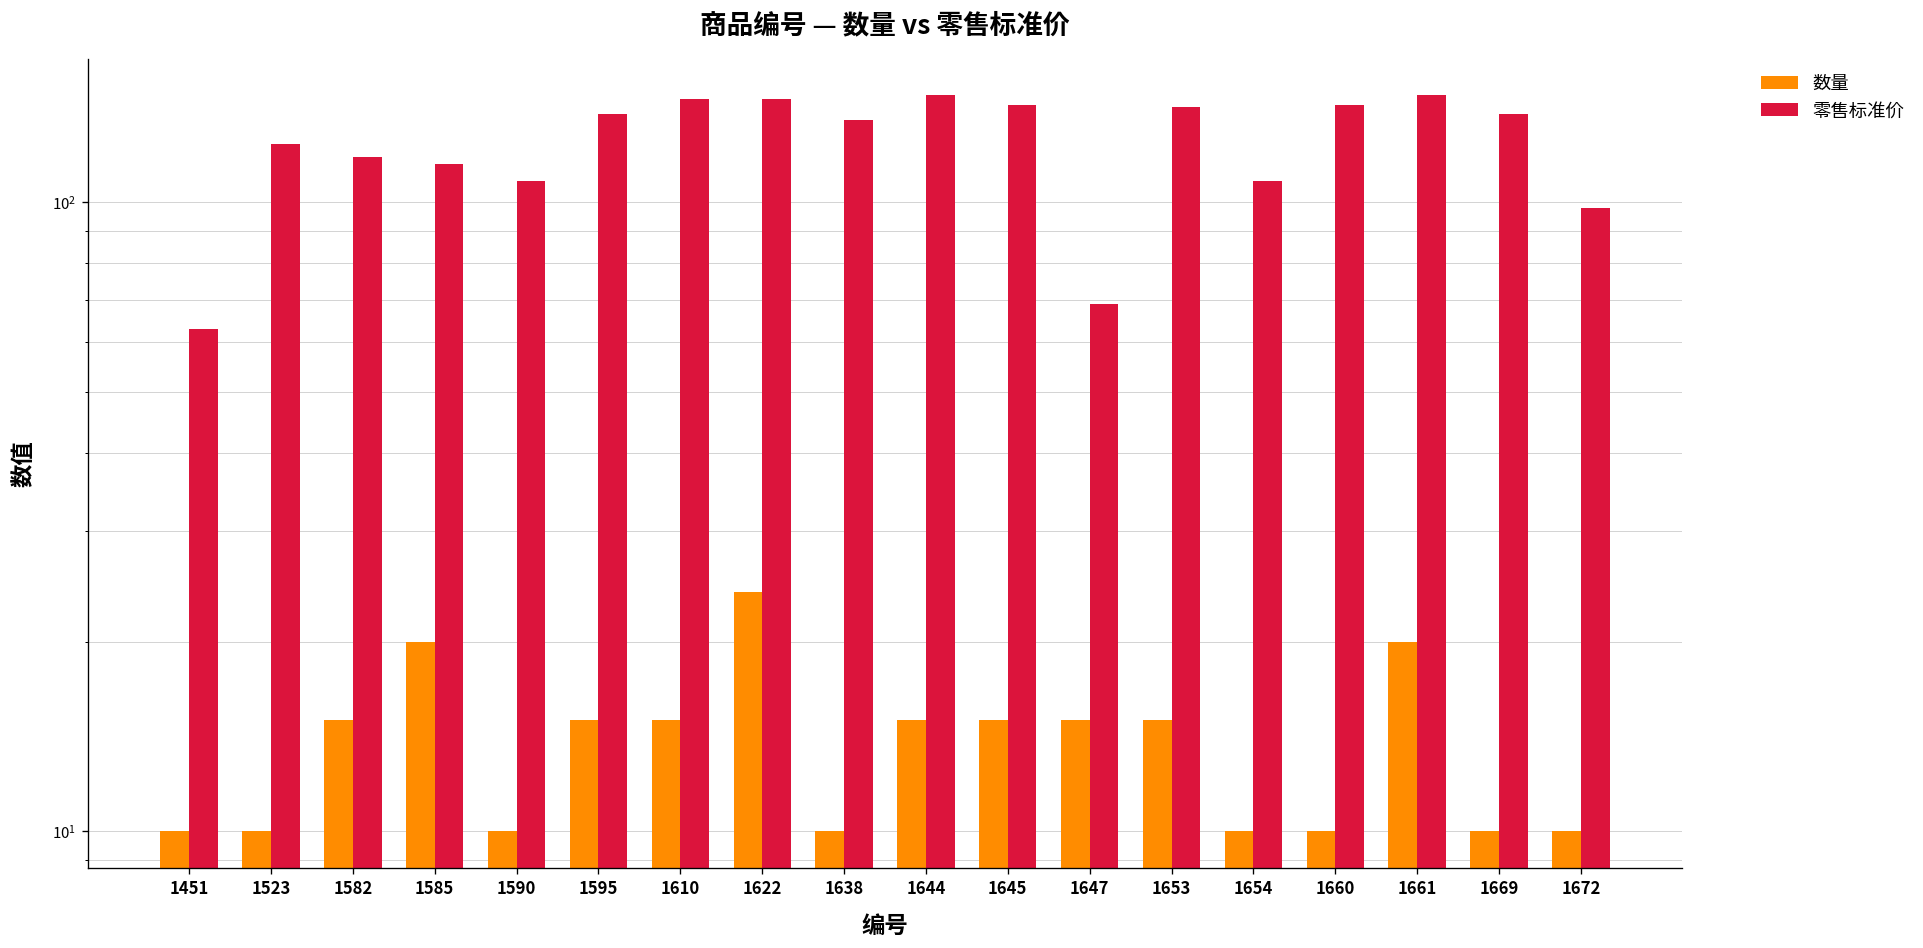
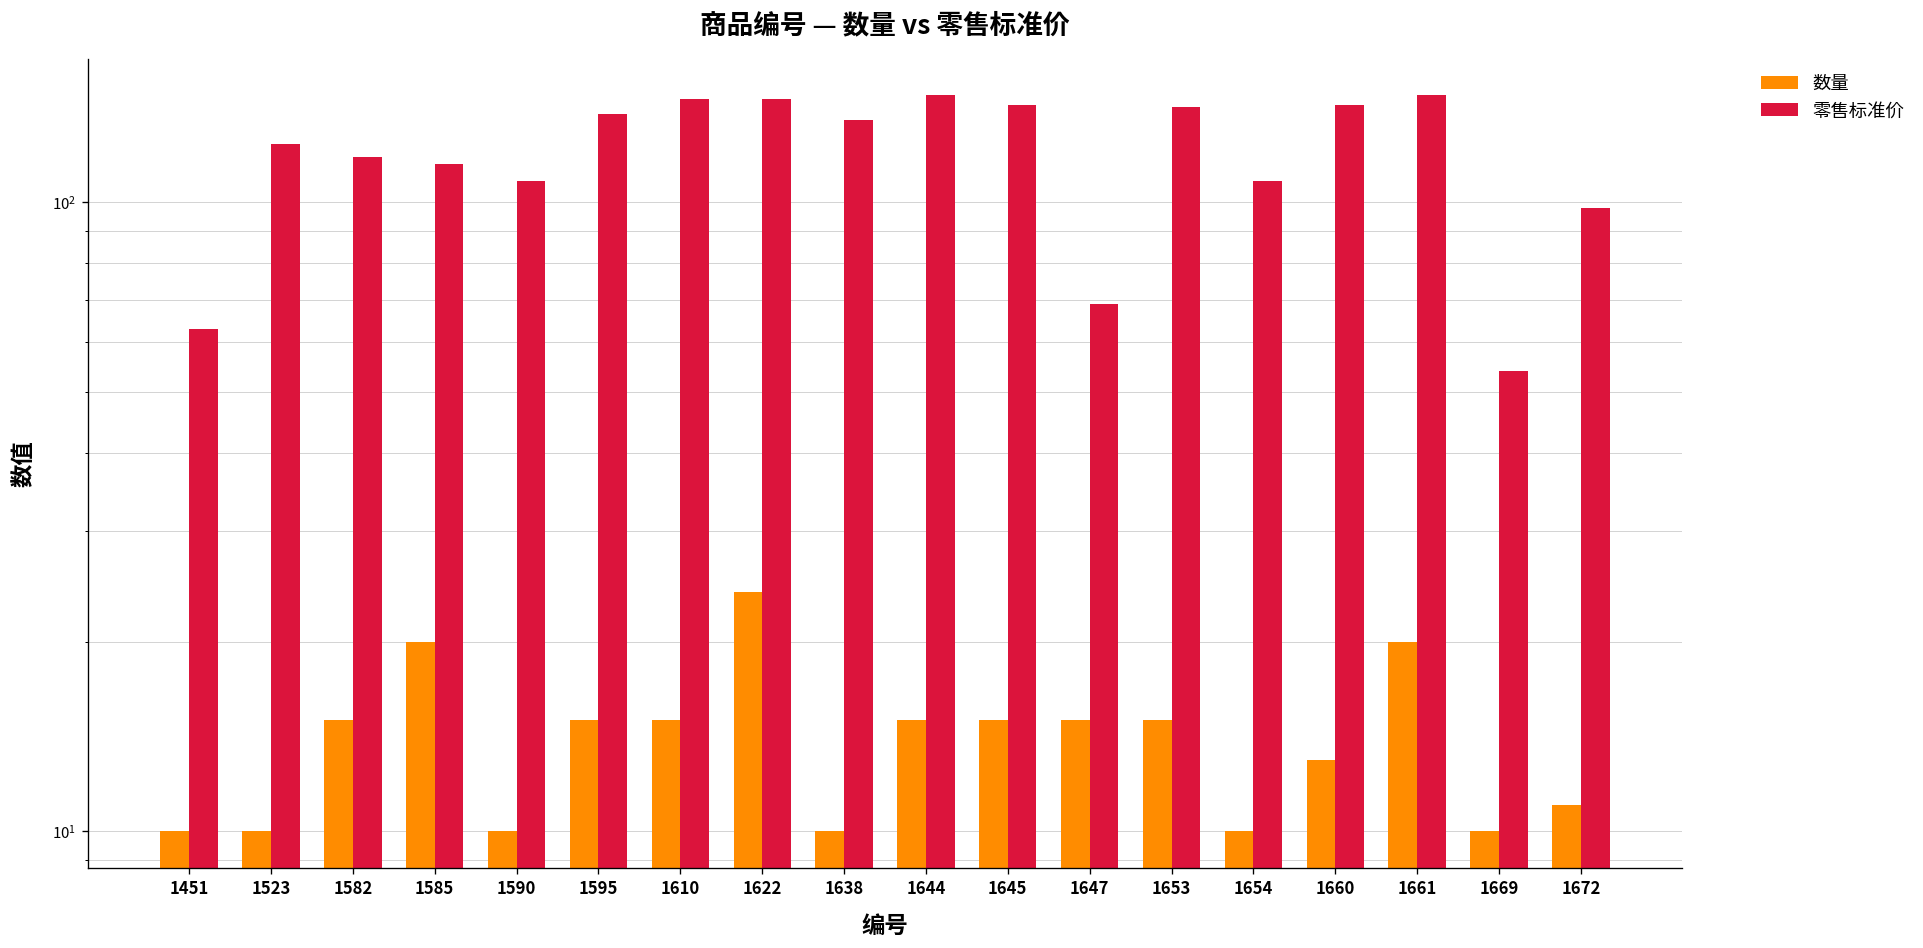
数量, 1660: 10 -> 13
零售标准价, 1669: 138 -> 54
数量, 1672: 10 -> 11
